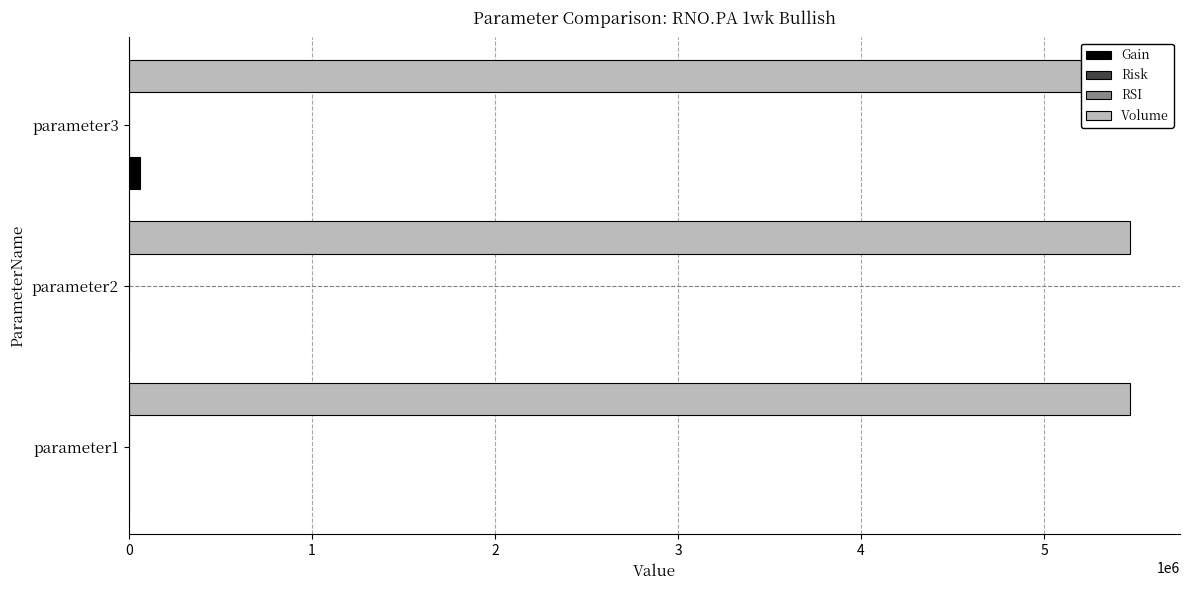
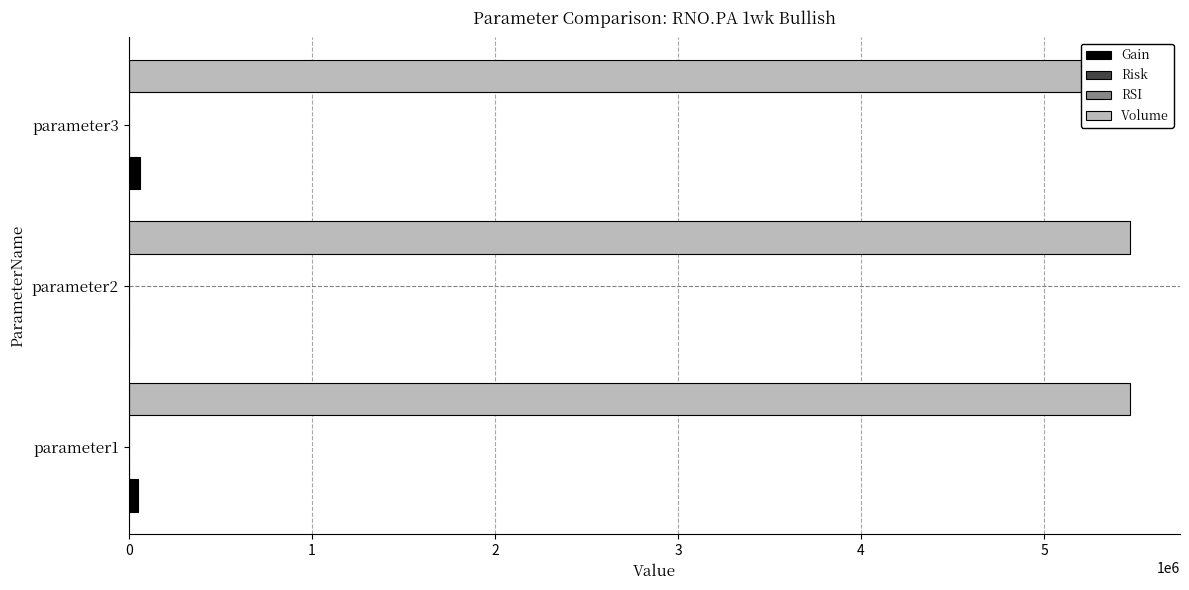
Gain, parameter1: 0 -> 50000
